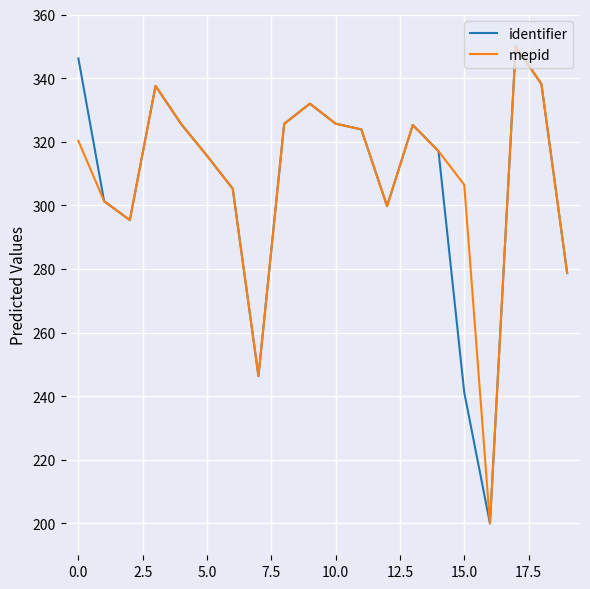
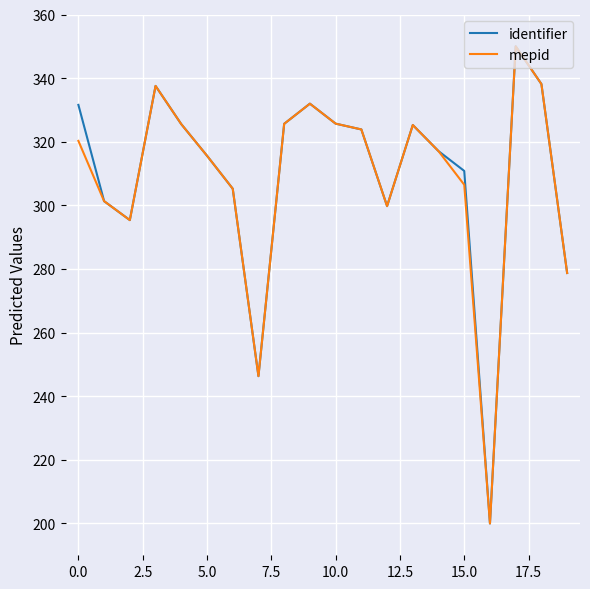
identifier, 0.0: 346 -> 332
identifier, 15.0: 241 -> 311
